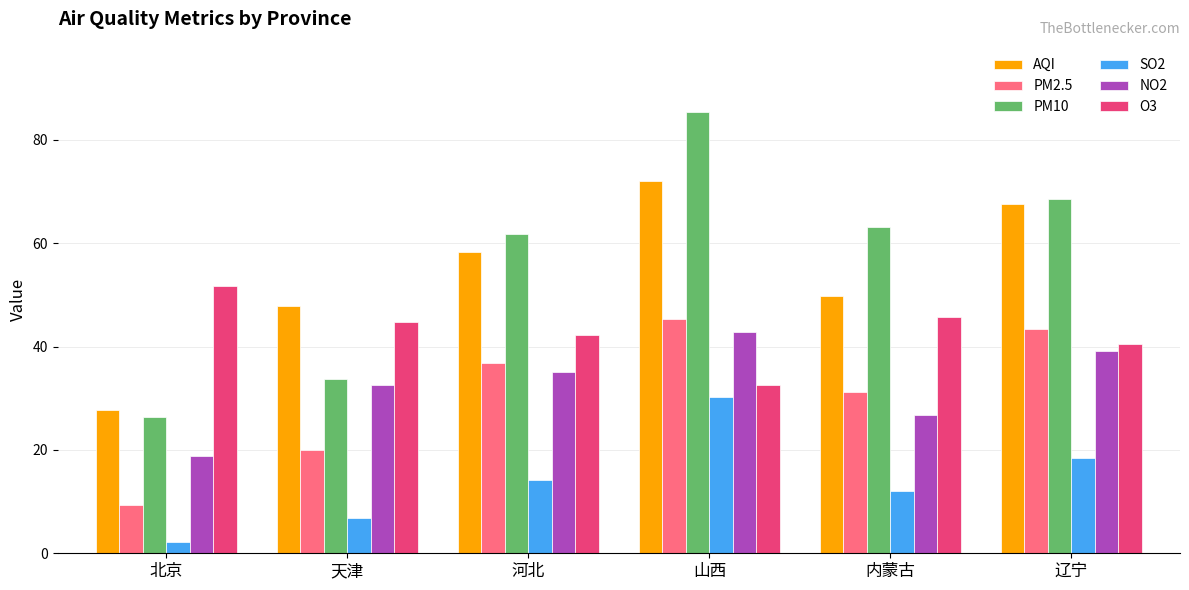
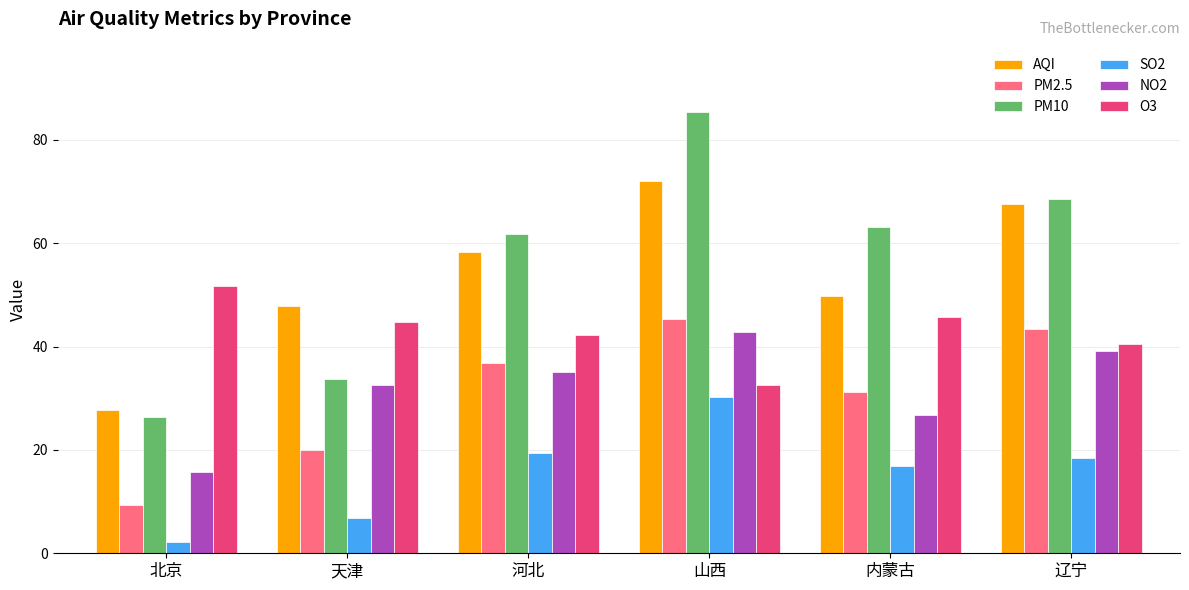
NO2, 北京: 19 -> 16
SO2, 河北: 14 -> 19
SO2, 内蒙古: 12 -> 17
